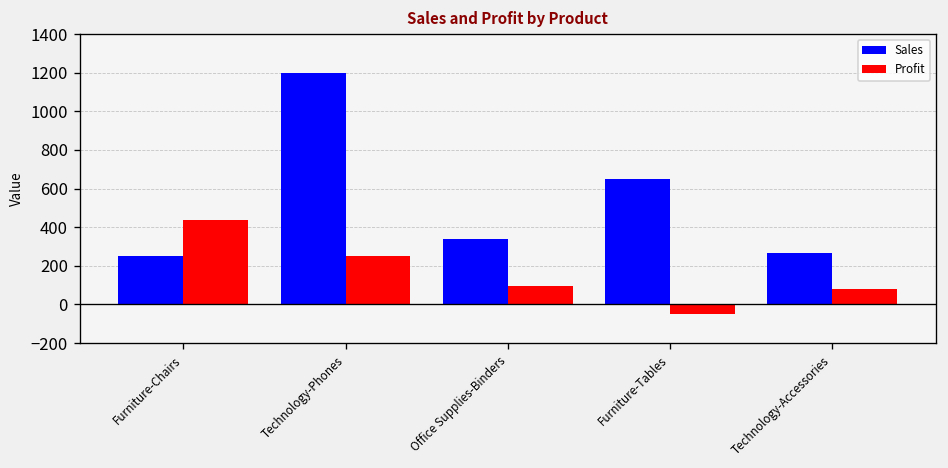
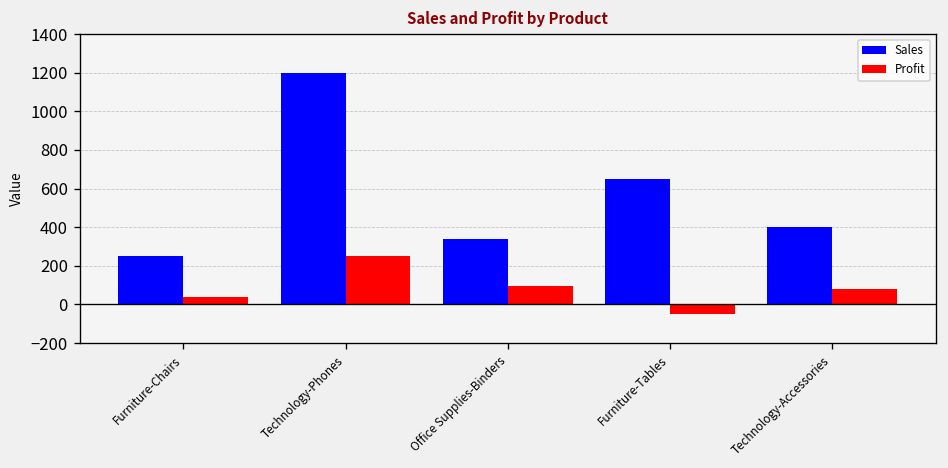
Profit, Furniture-Chairs: 440 -> 40
Sales, Technology-Accessories: 270 -> 400
